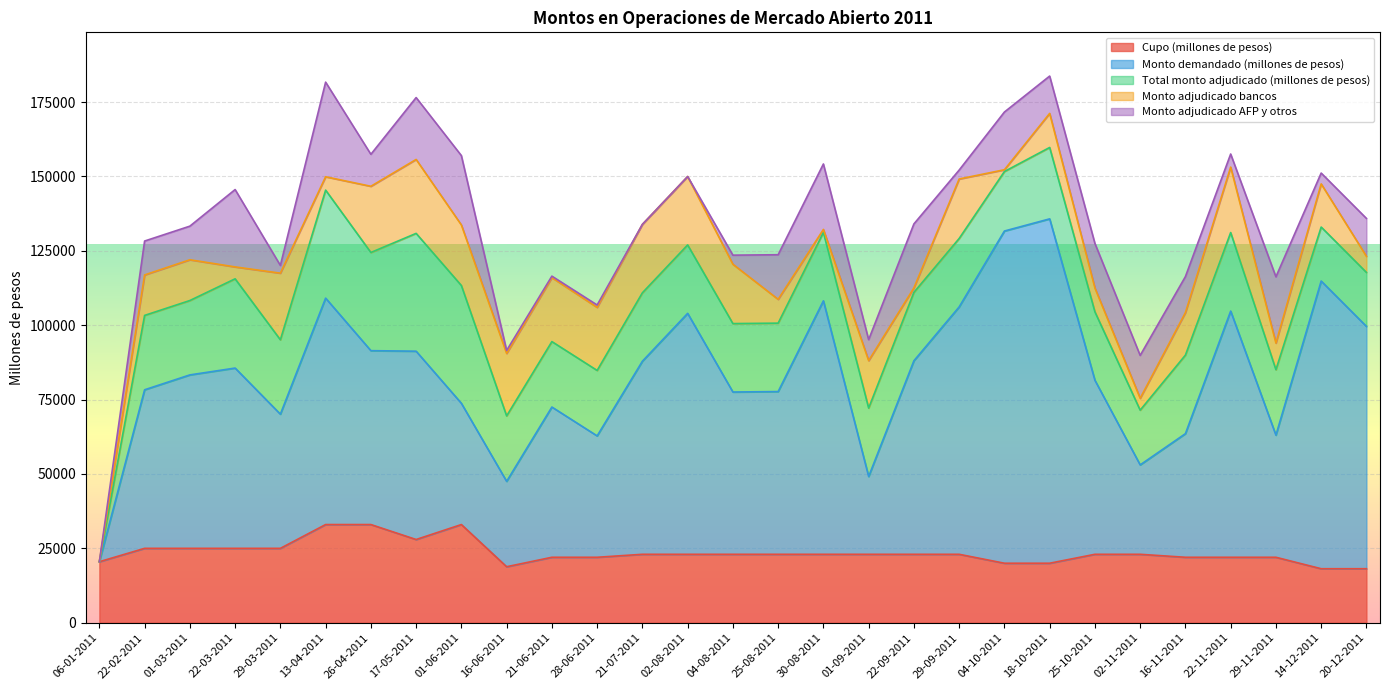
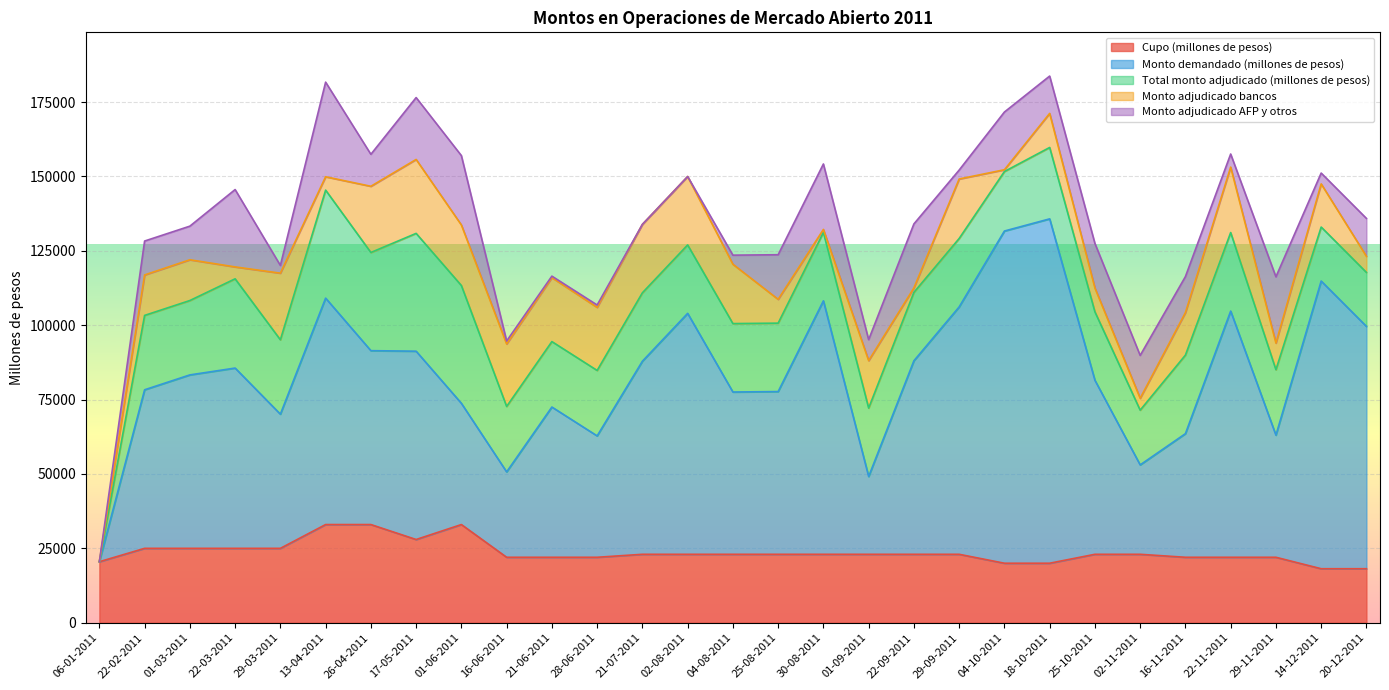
Cupo (millones de pesos), 16-06-2011: 19000 -> 22000
